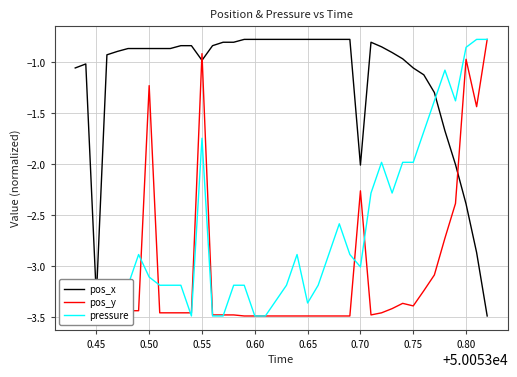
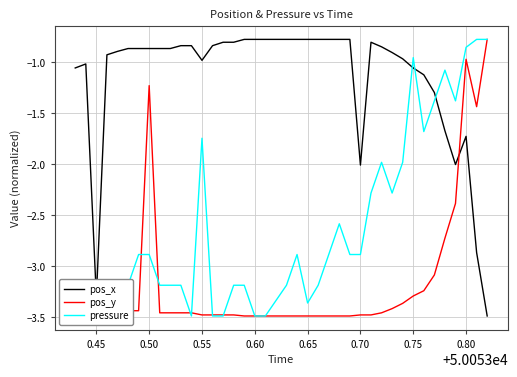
pressure, 0.50: -3.11 -> -2.89
pos_y, 0.55: -0.92 -> -3.48
pos_y, 0.70: -2.26 -> -3.48
pressure, 0.70: -3.01 -> -2.89
pos_y, 0.75: -3.39 -> -3.29
pressure, 0.75: -1.98 -> -0.96
pos_x, 0.80: -2.39 -> -1.73
